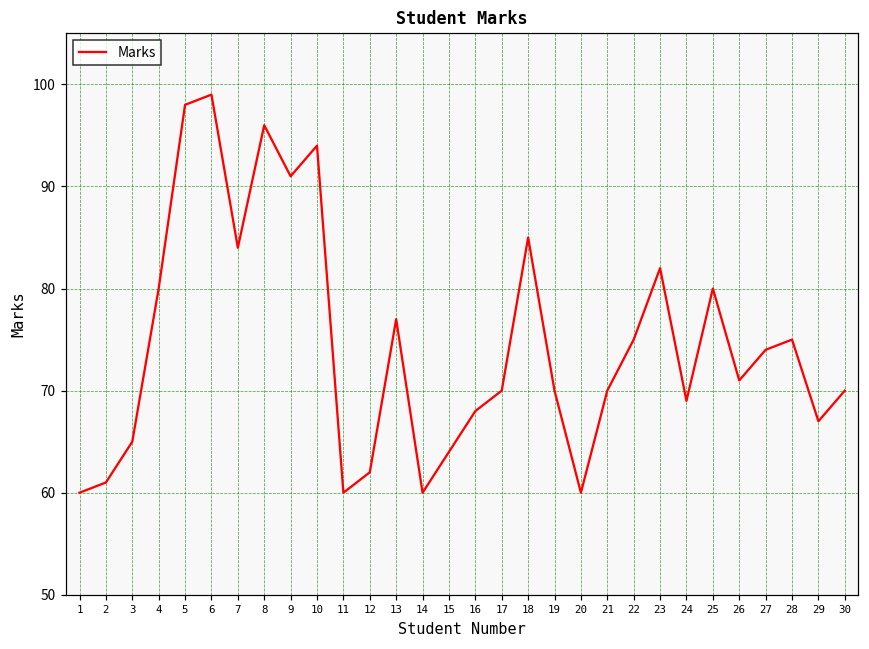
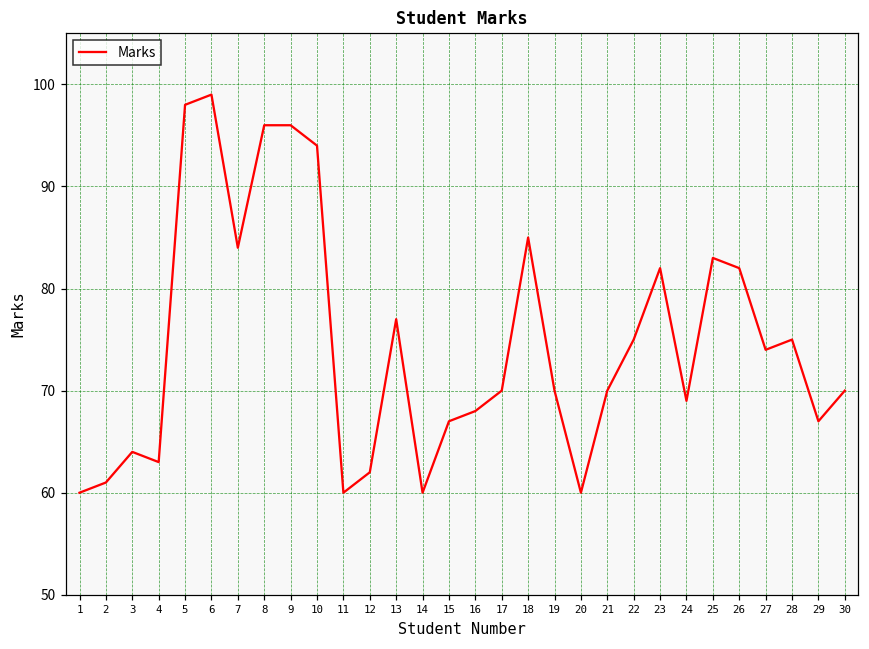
3: 65 -> 64
4: 80 -> 63
9: 91 -> 96
15: 64 -> 67
25: 80 -> 83
26: 71 -> 82
